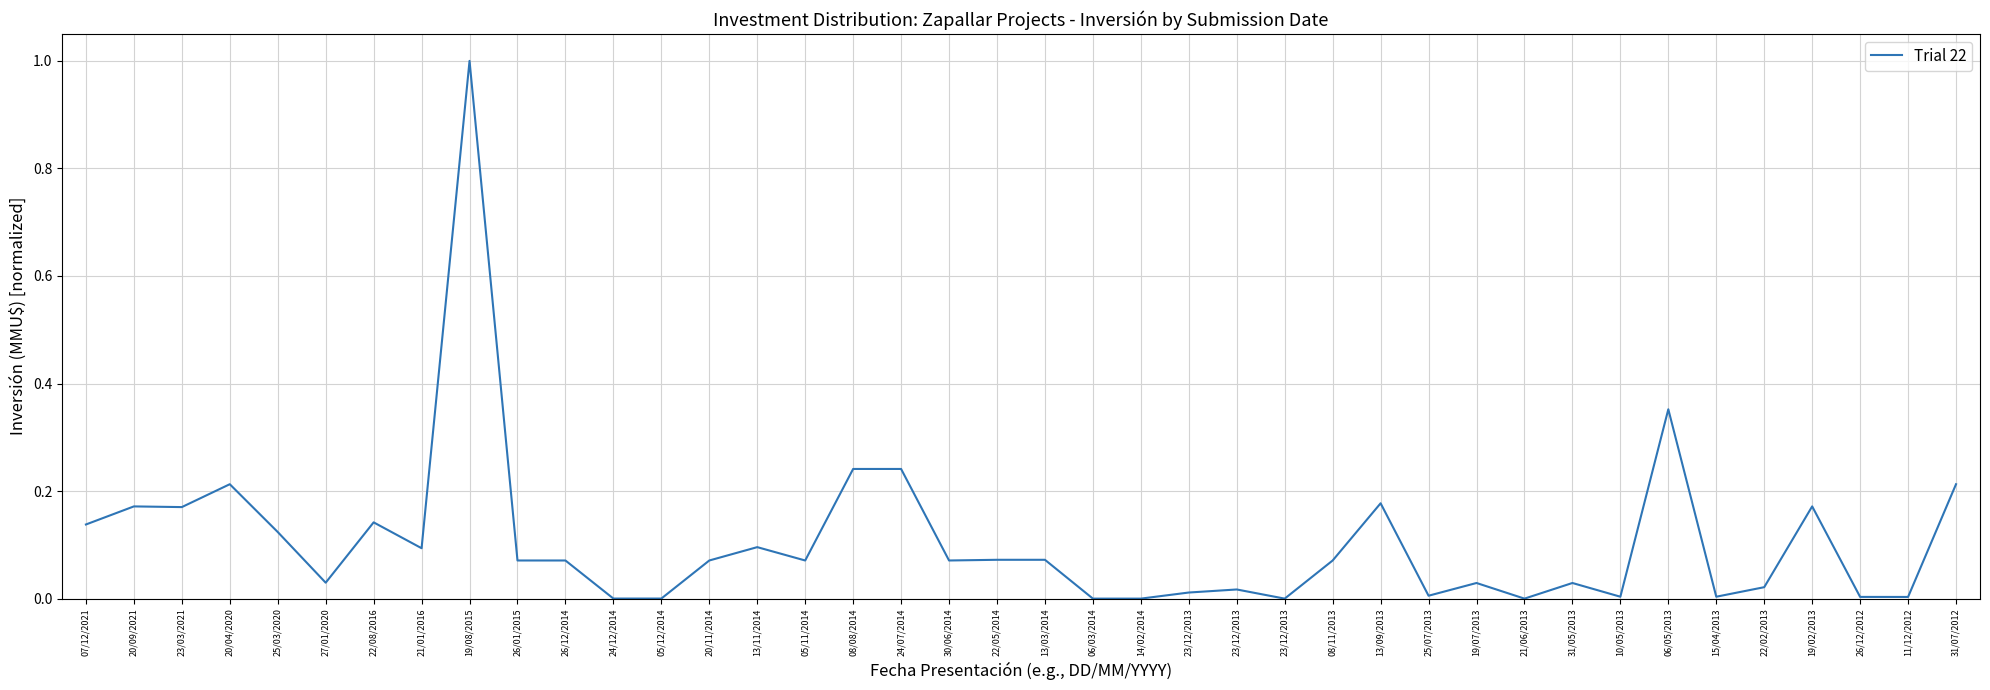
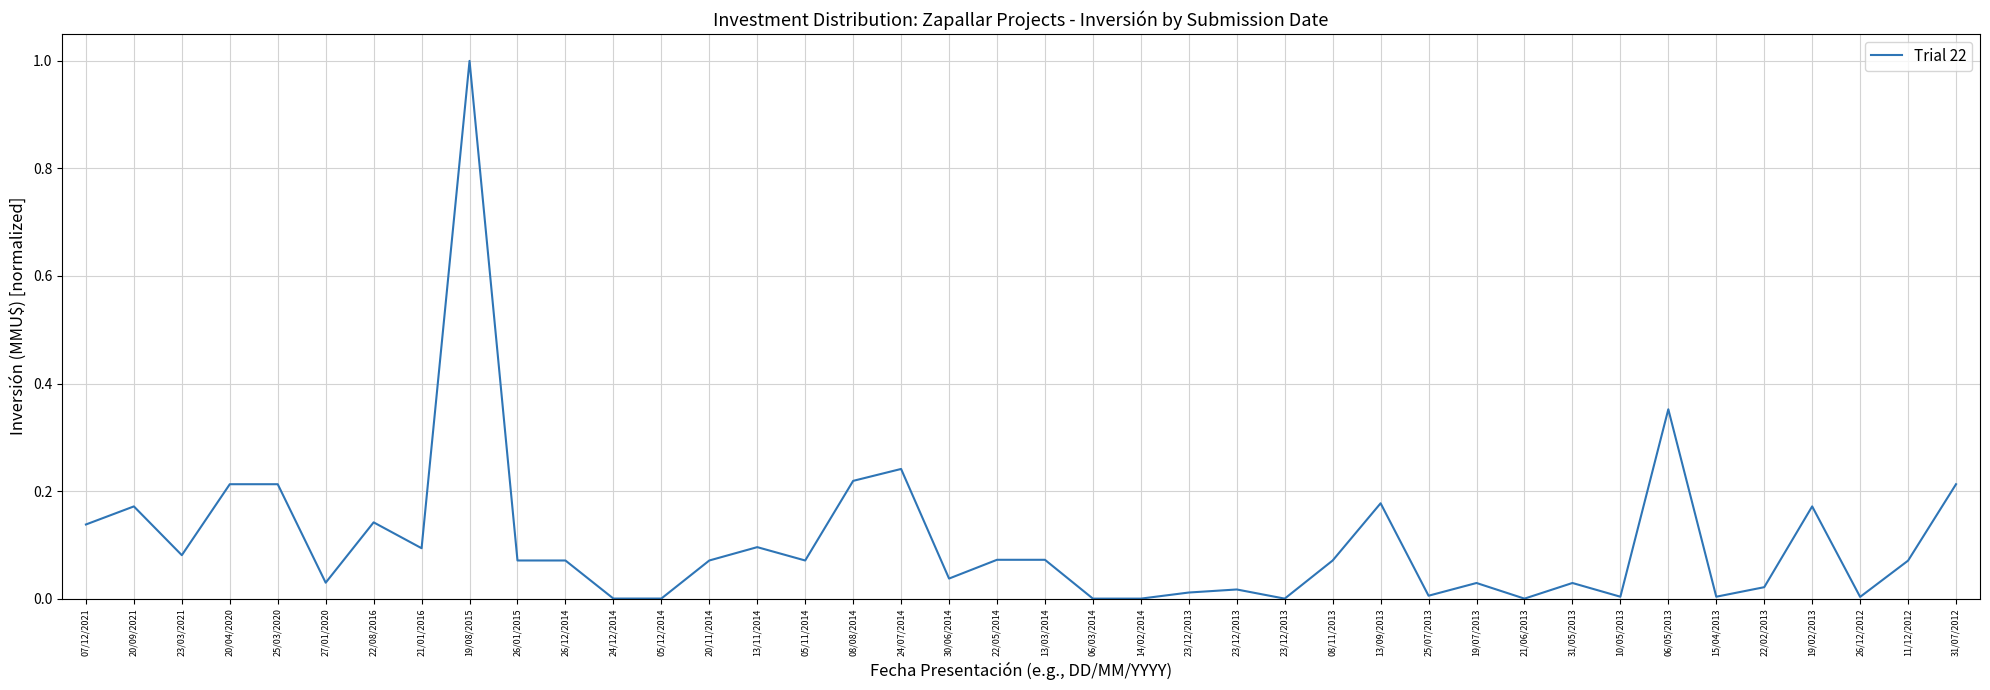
23/03/2021: 0.17 -> 0.08
25/03/2020: 0.12 -> 0.21
08/08/2014: 0.24 -> 0.22
30/06/2014: 0.07 -> 0.04
11/12/2012: 0.00 -> 0.07
